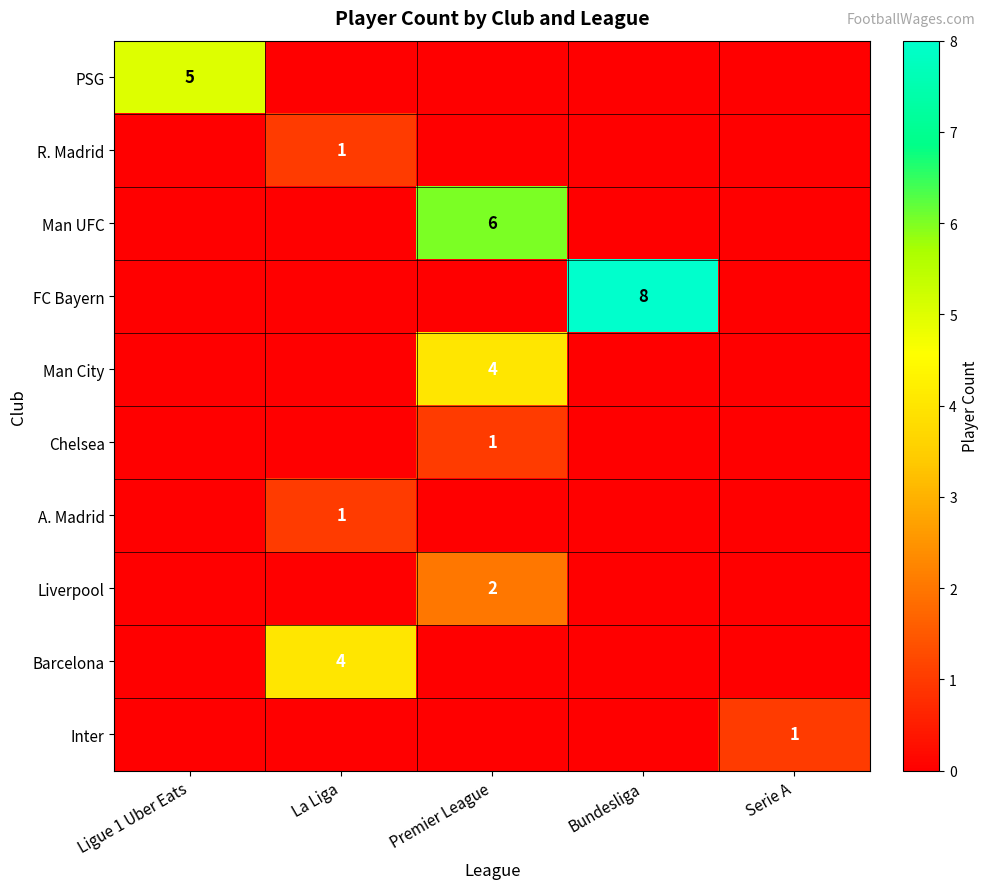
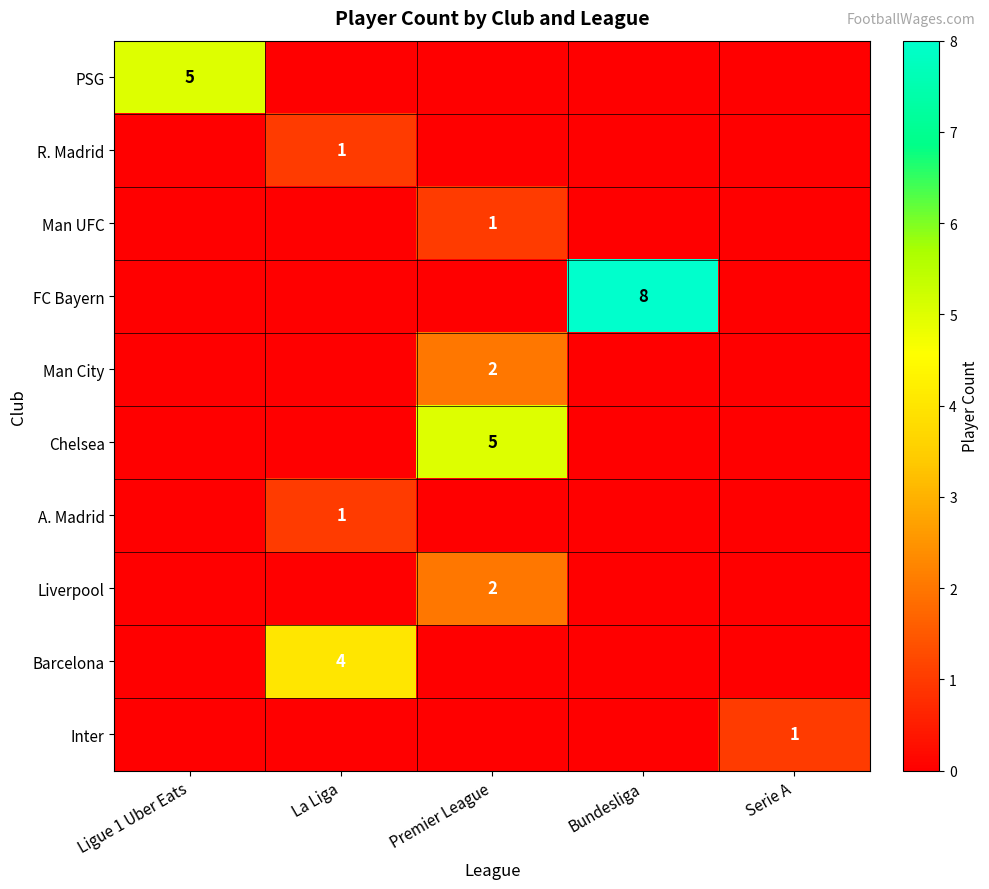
Man UFC, Premier League: 6 -> 1
Man City, Premier League: 4 -> 2
Chelsea, Premier League: 1 -> 5
